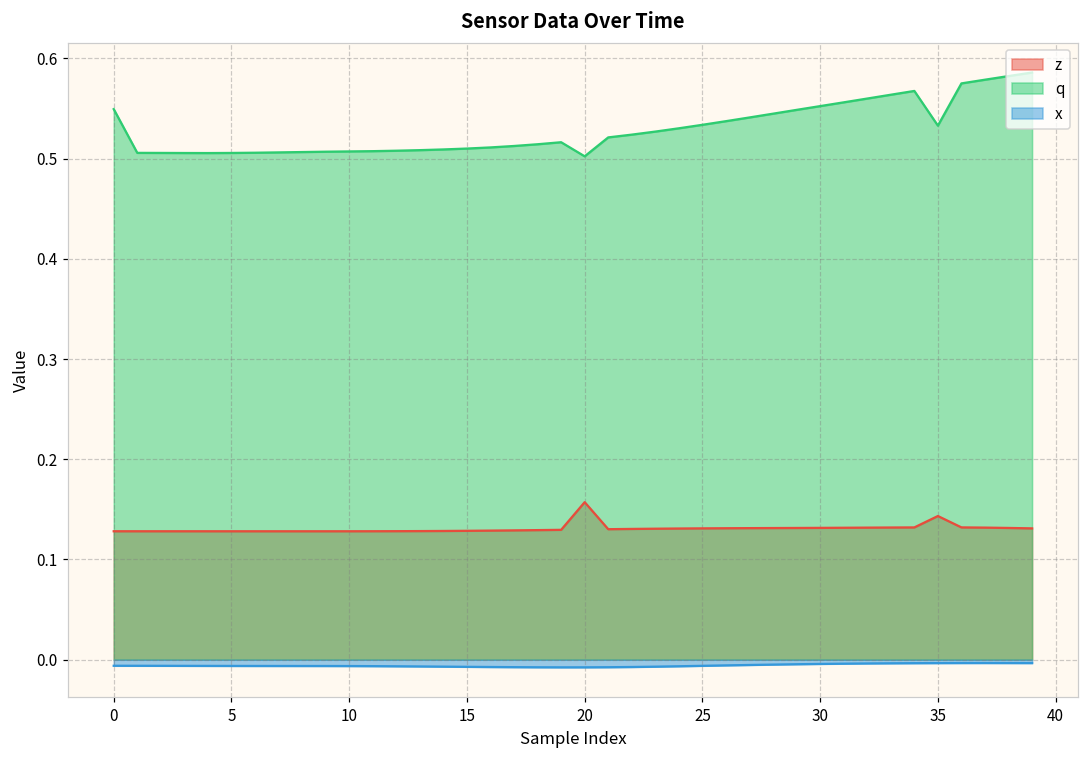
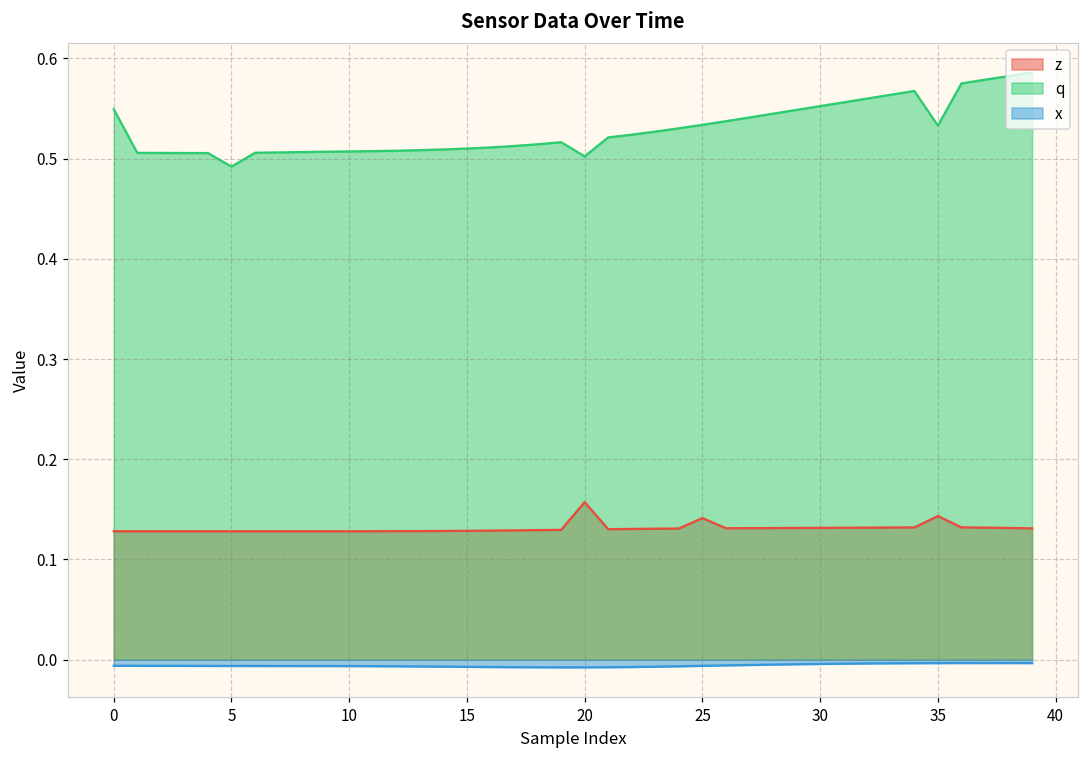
q, 5: 0.51 -> 0.49
z, 25: 0.13 -> 0.14
